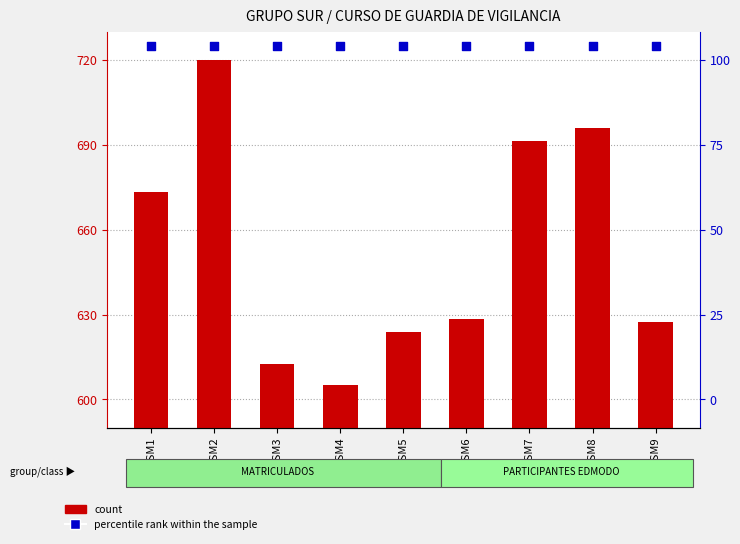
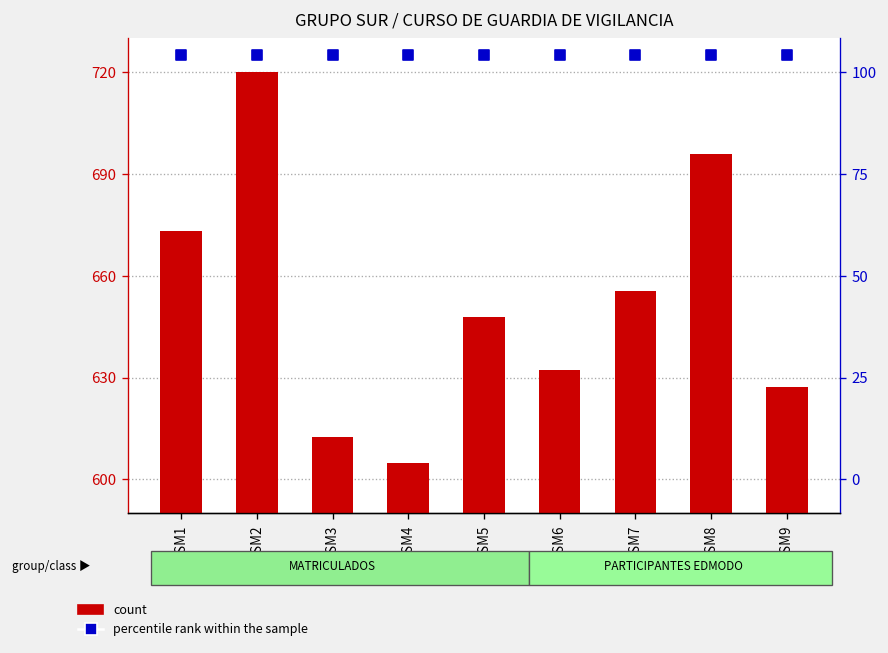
count, GSM5: 624 -> 648
count, GSM6: 628 -> 632
count, GSM7: 692 -> 656
